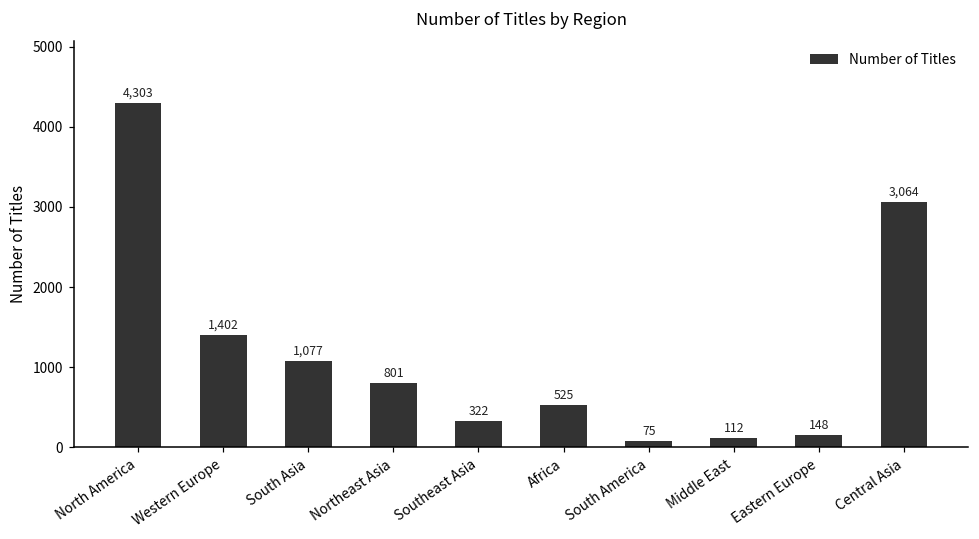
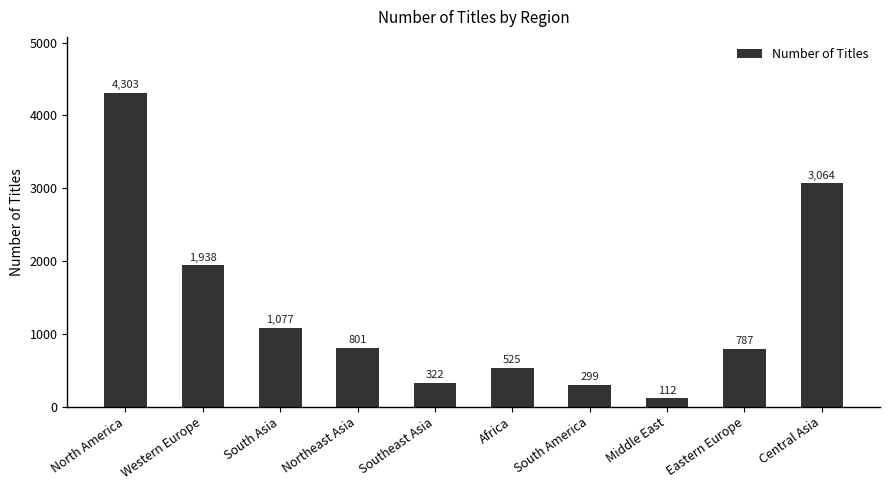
Western Europe: 1,402 -> 1,938
South America: 75 -> 299
Eastern Europe: 148 -> 787
